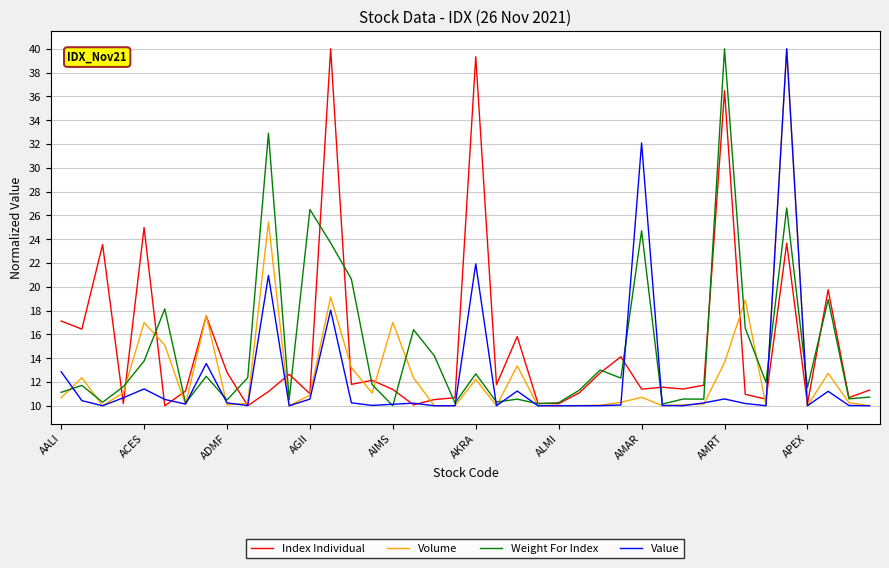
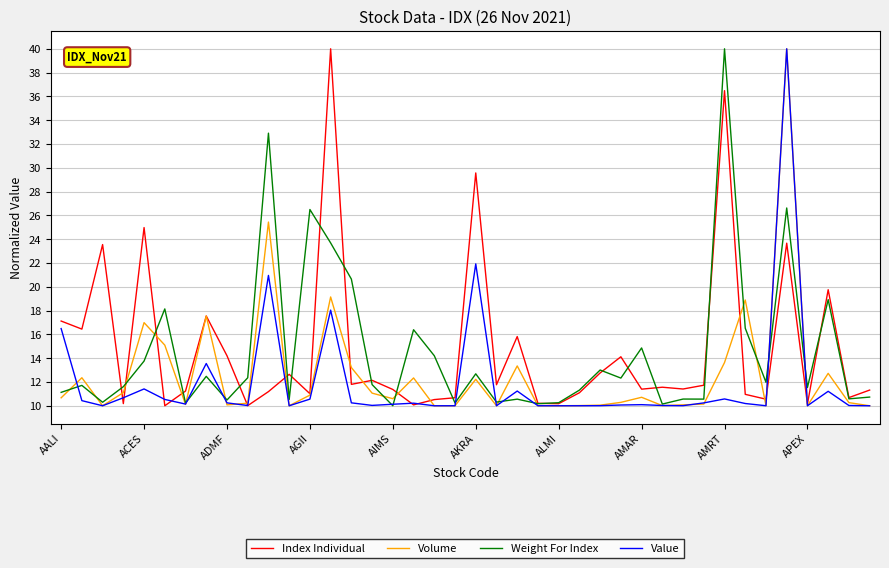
Value, AALI: 12.9 -> 16.5
Index Individual, ADMF: 12.8 -> 14.2
Volume, AIMS: 17.0 -> 10.6
Index Individual, AKRA: 39.3 -> 29.6
Weight For Index, AMAR: 24.7 -> 14.9
Value, AMAR: 32.1 -> 10.1
